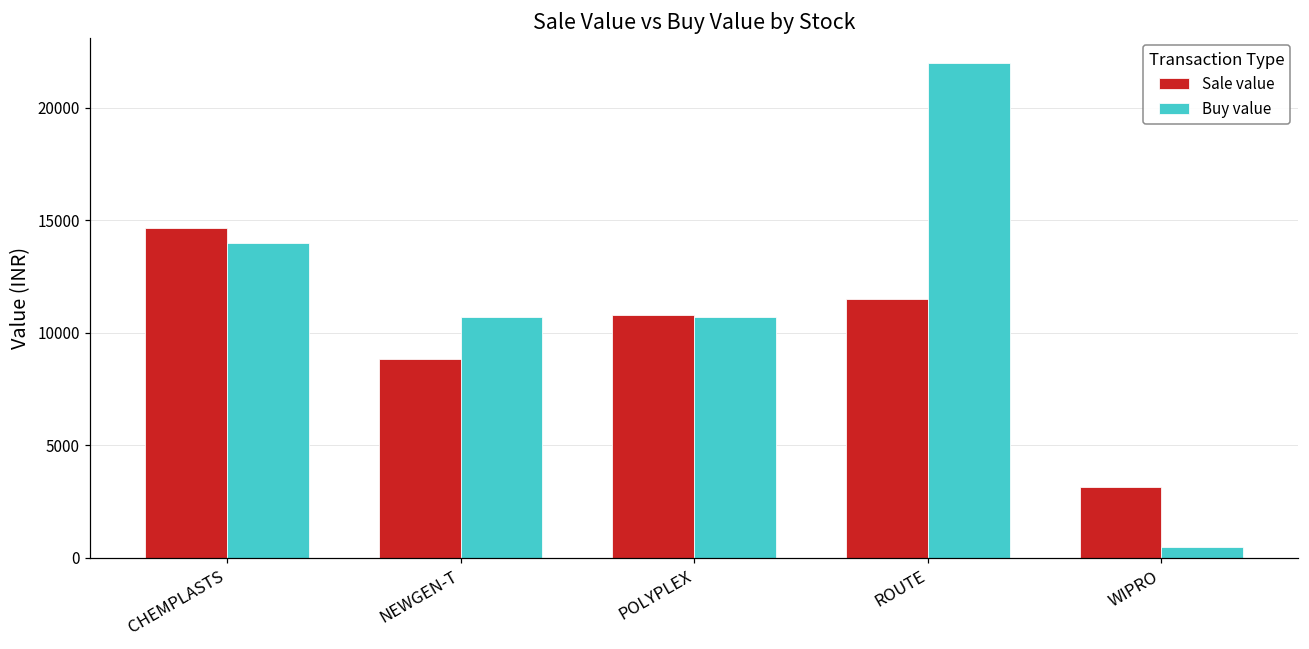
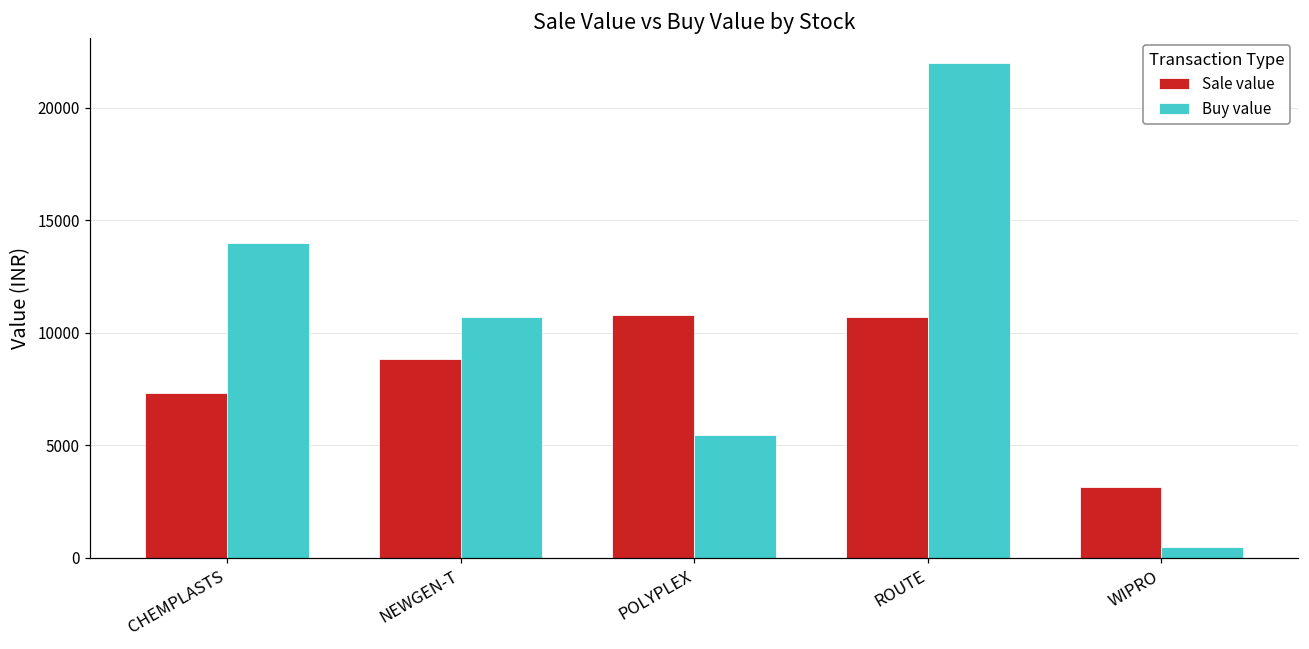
Sale value, CHEMPLASTS: 14700 -> 7300
Buy value, POLYPLEX: 10700 -> 5500
Sale value, ROUTE: 11500 -> 10700
